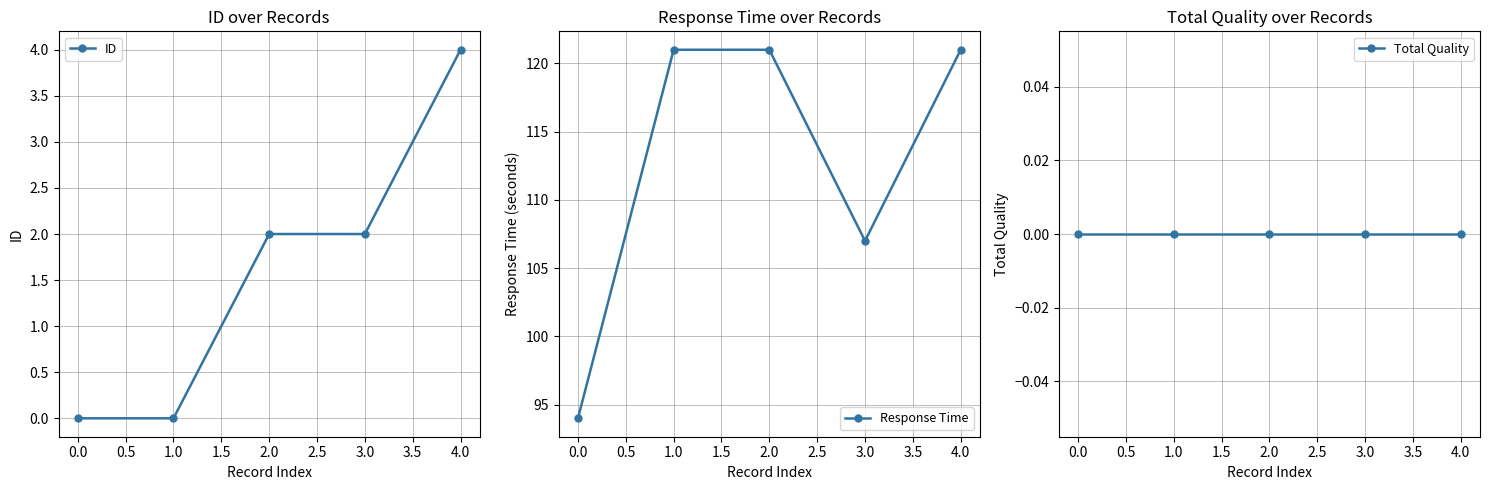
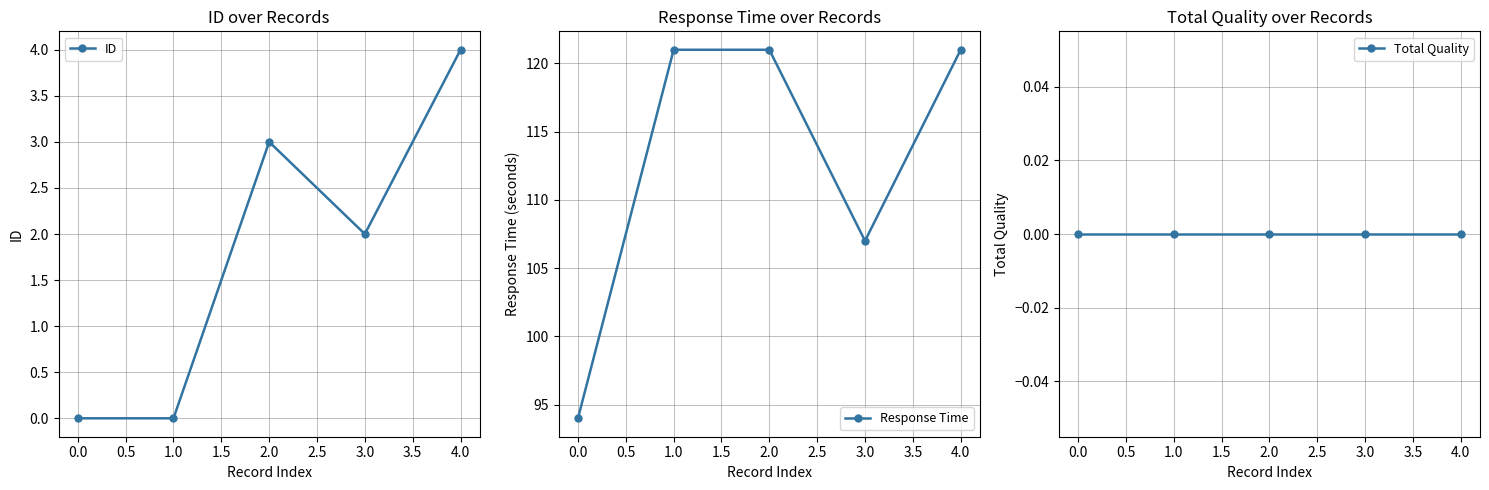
ID over Records, 2.0: 2 -> 3
